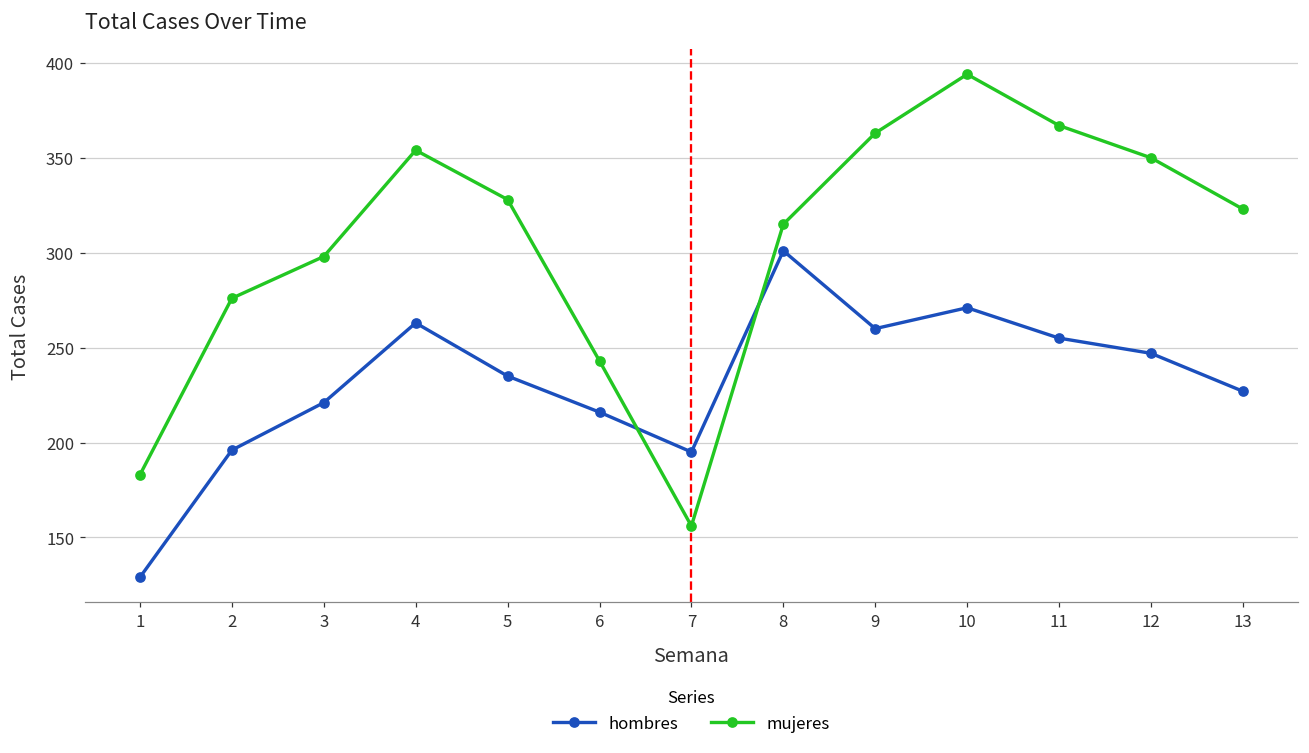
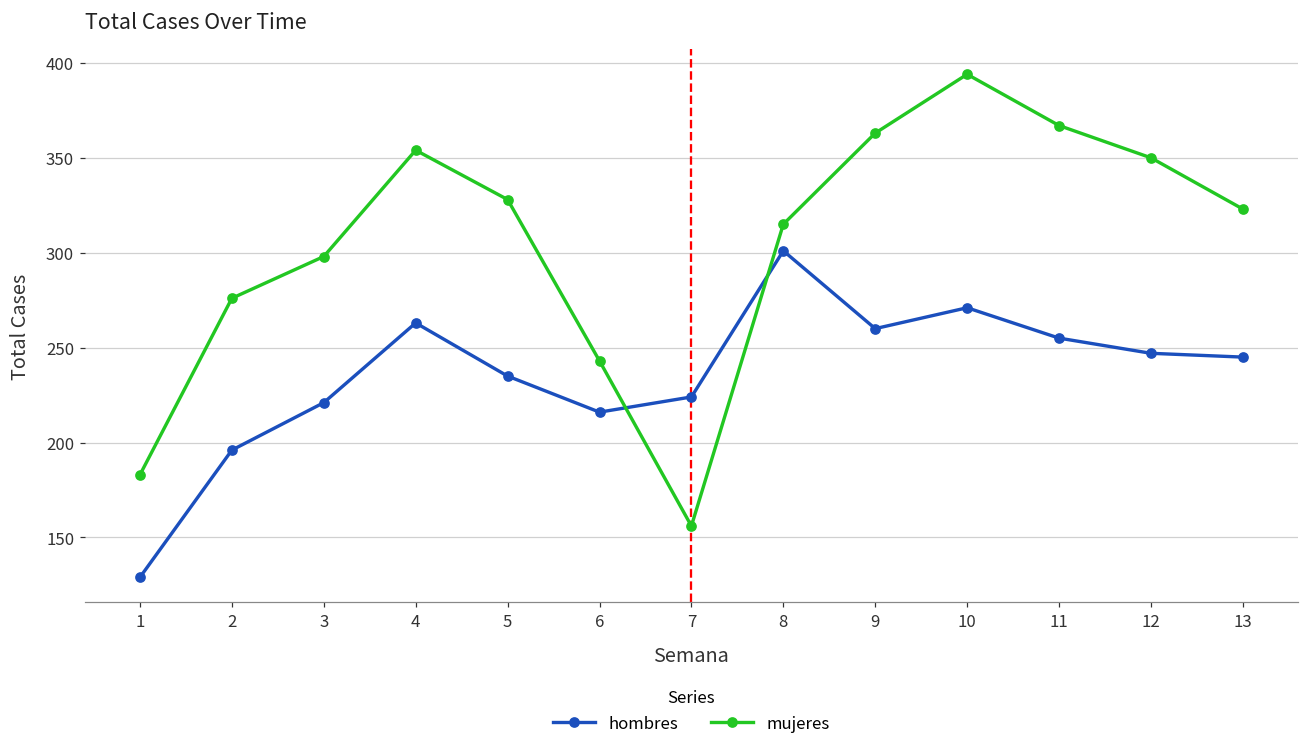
hombres, 7: 195 -> 224
hombres, 13: 227 -> 245
